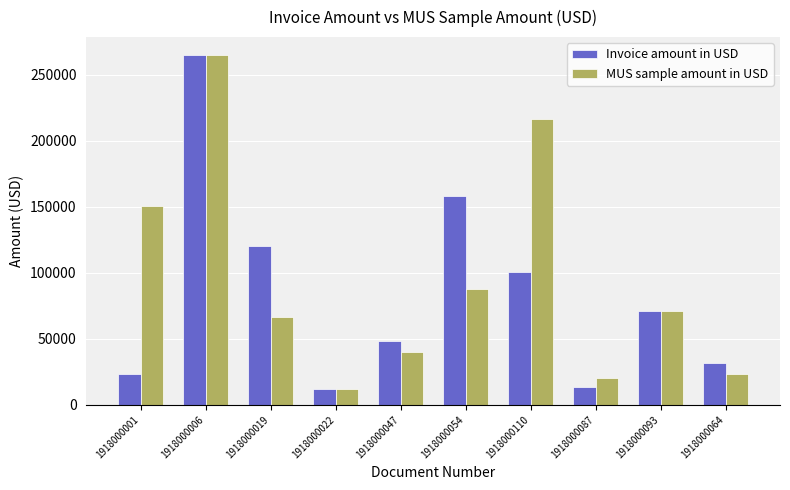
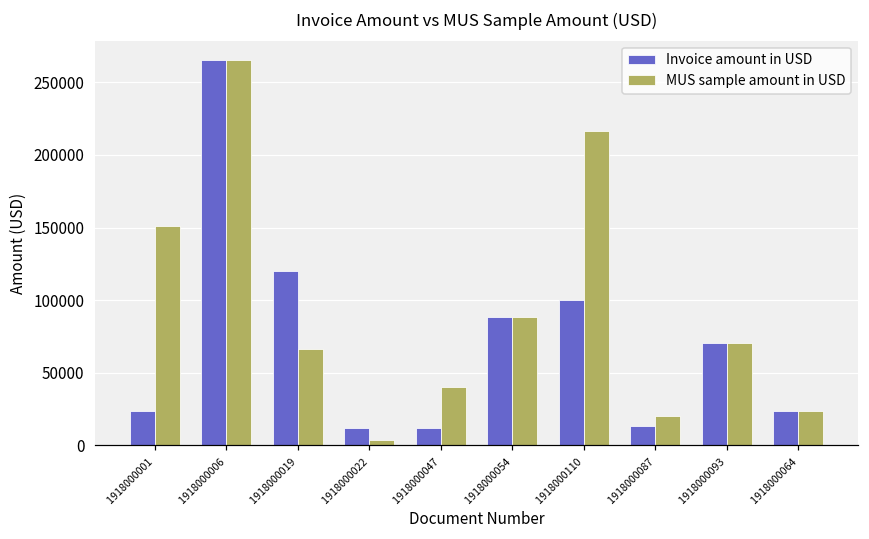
MUS sample amount in USD, 1918000022: 12000 -> 3000
Invoice amount in USD, 1918000047: 49000 -> 12000
Invoice amount in USD, 1918000054: 158000 -> 88000
Invoice amount in USD, 1918000064: 32000 -> 24000
